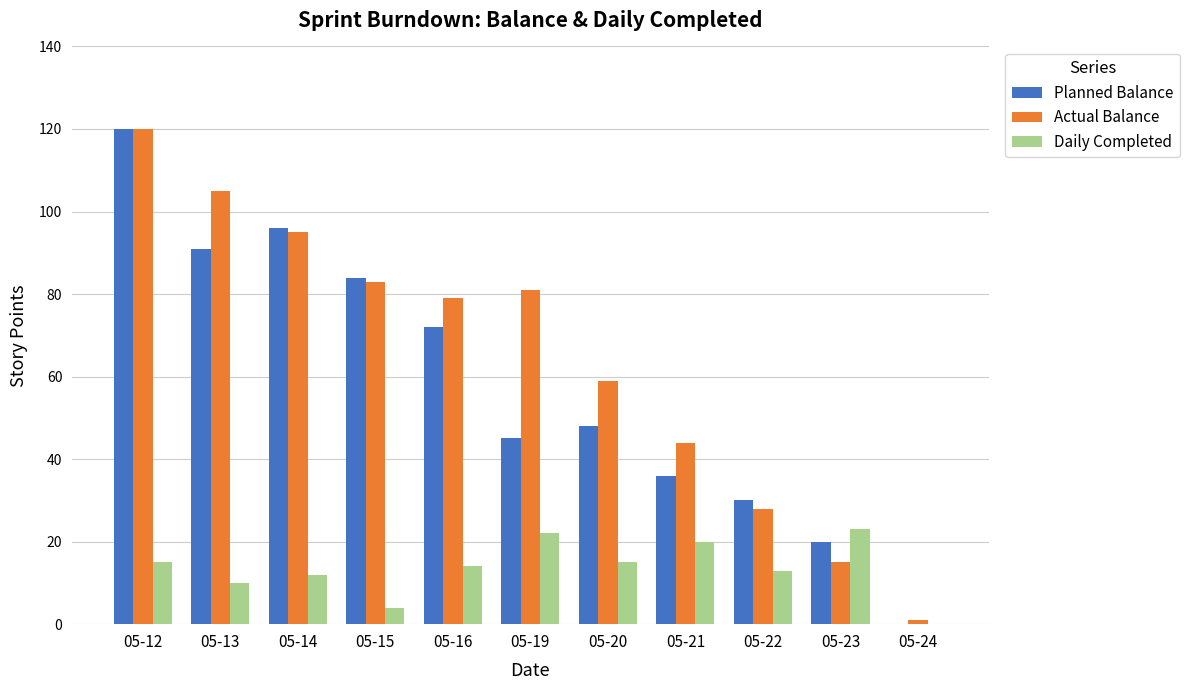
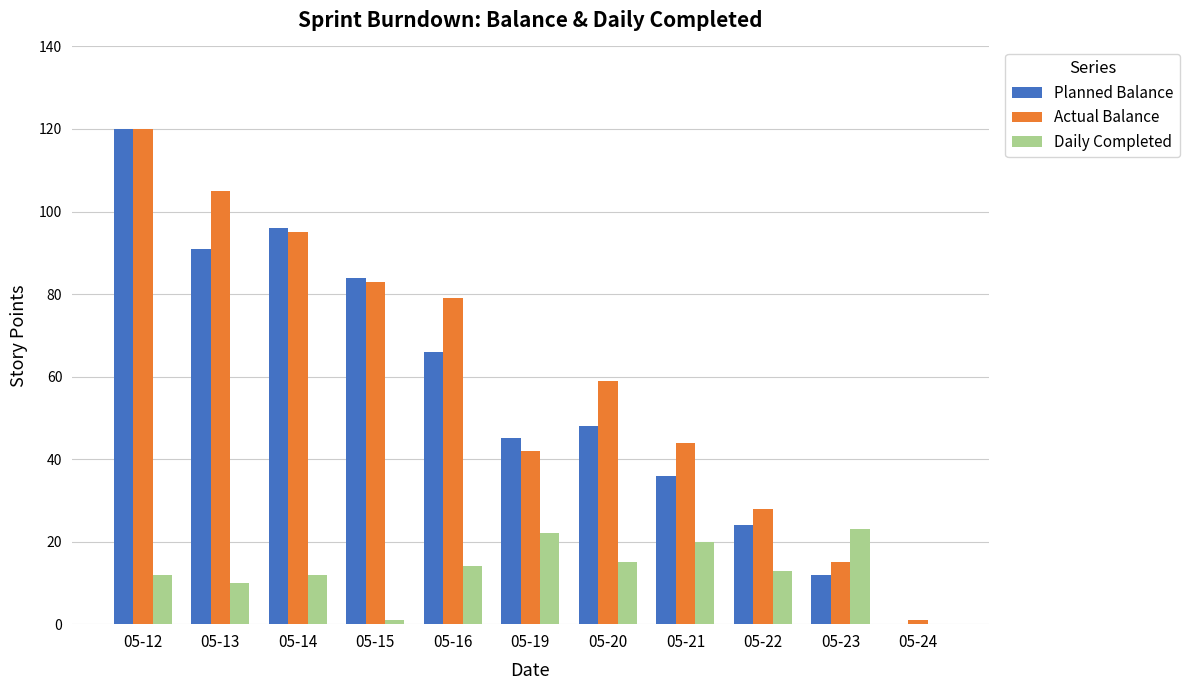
Daily Completed, 05-12: 15 -> 12
Daily Completed, 05-15: 4 -> 1
Planned Balance, 05-16: 72 -> 66
Actual Balance, 05-19: 81 -> 42
Planned Balance, 05-22: 30 -> 24
Planned Balance, 05-23: 20 -> 12
